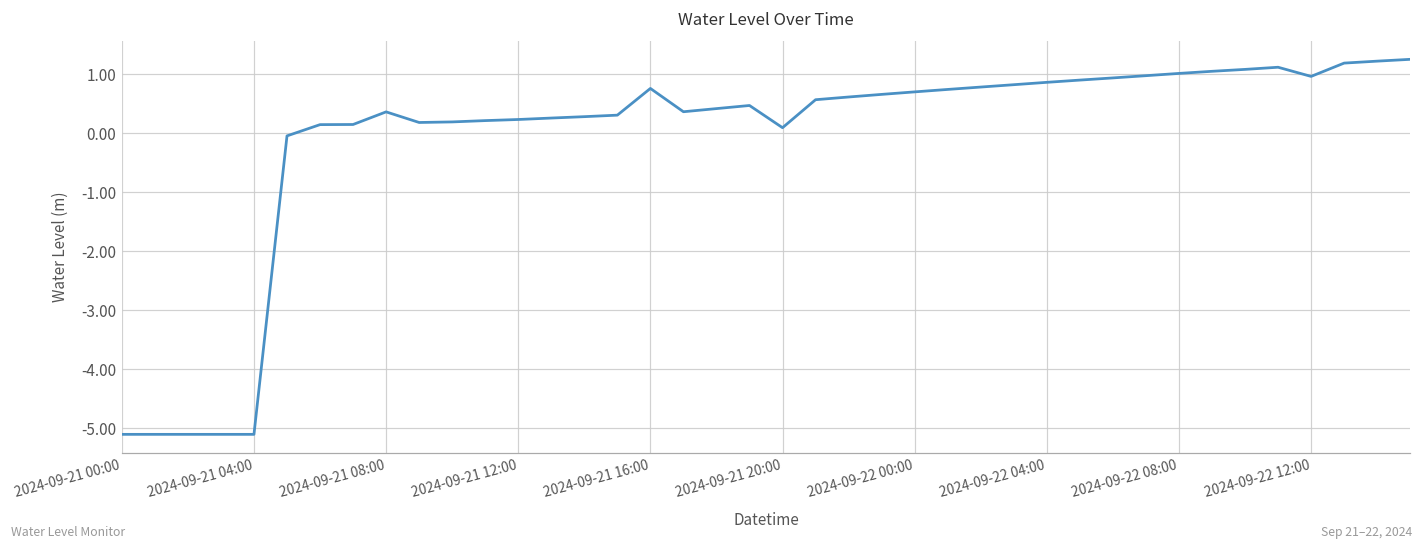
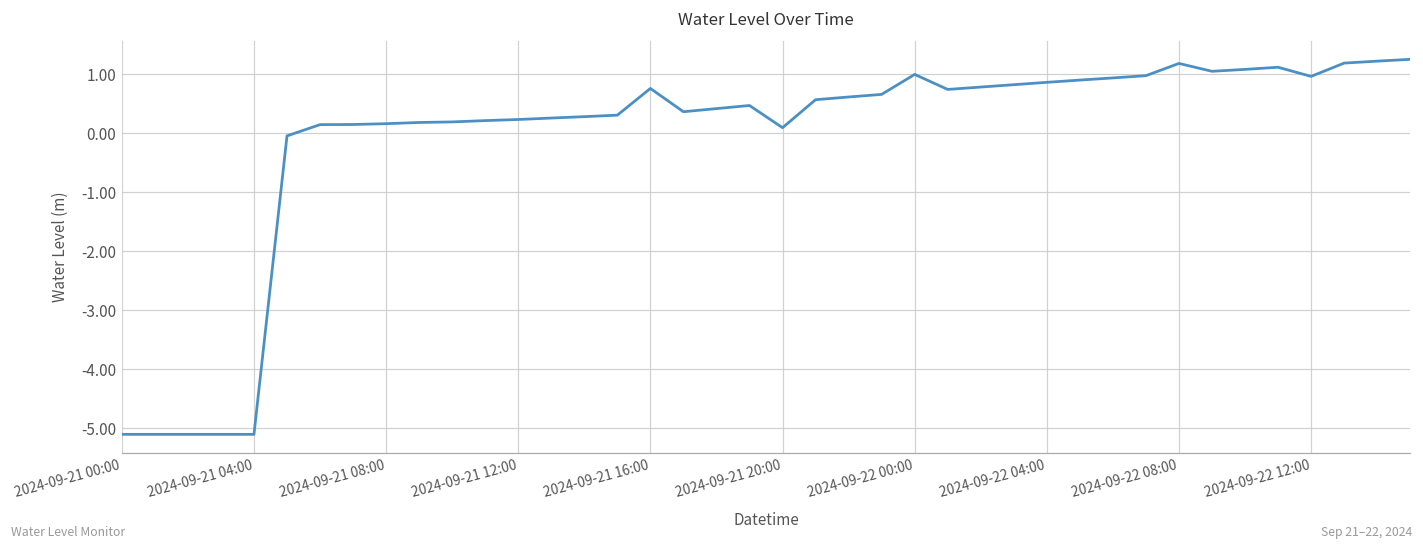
2024-09-21 08:00: 0.4 -> 0.2
2024-09-22 00:00: 0.7 -> 1.0
2024-09-22 08:00: 1.0 -> 1.2
